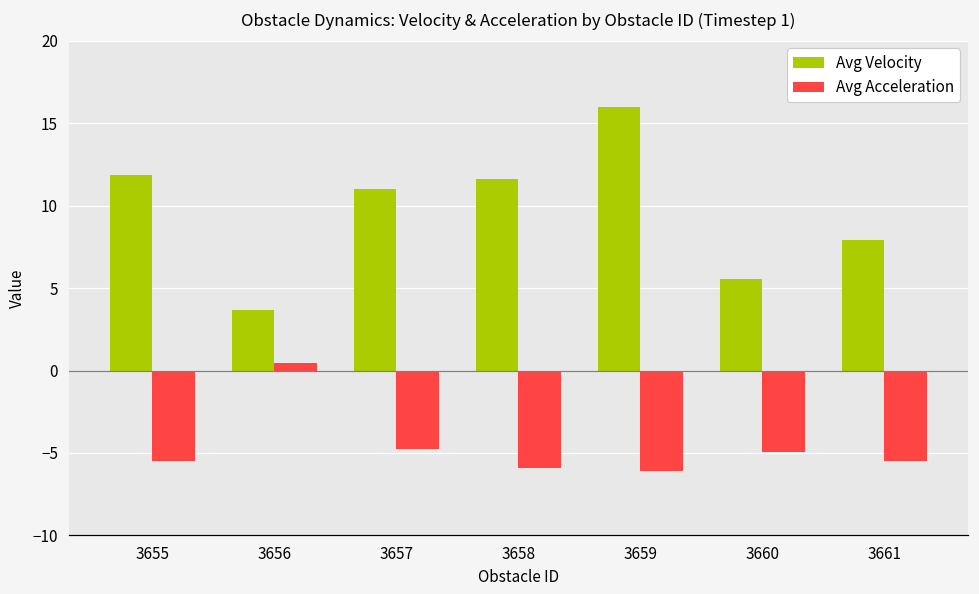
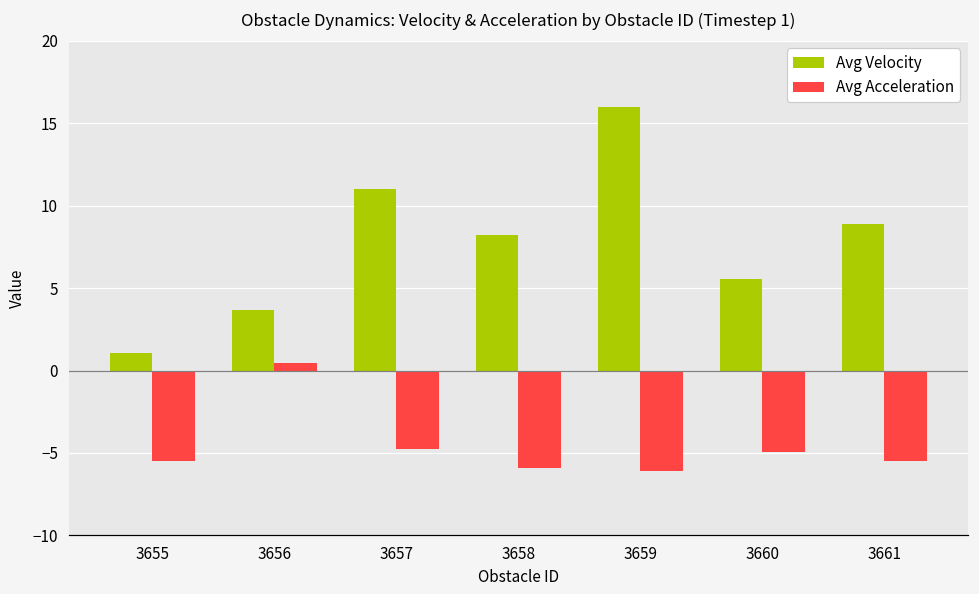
Avg Velocity, 3655: 11.9 -> 1.1
Avg Velocity, 3658: 11.6 -> 8.2
Avg Velocity, 3661: 7.9 -> 8.9
